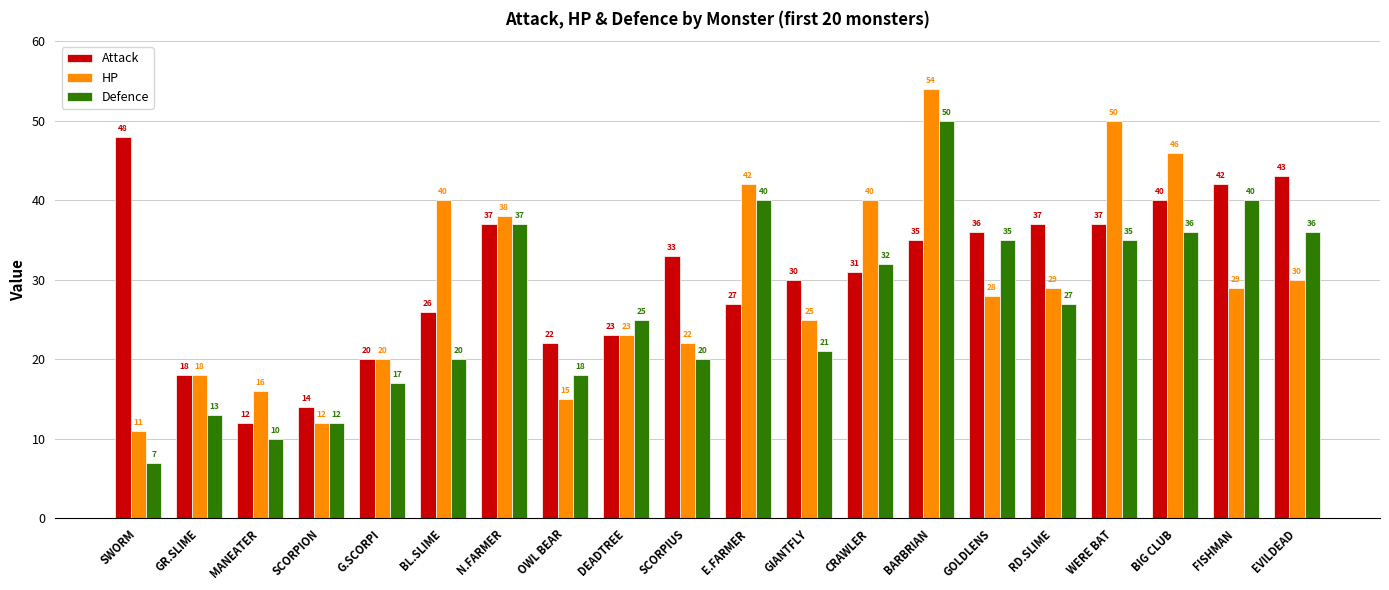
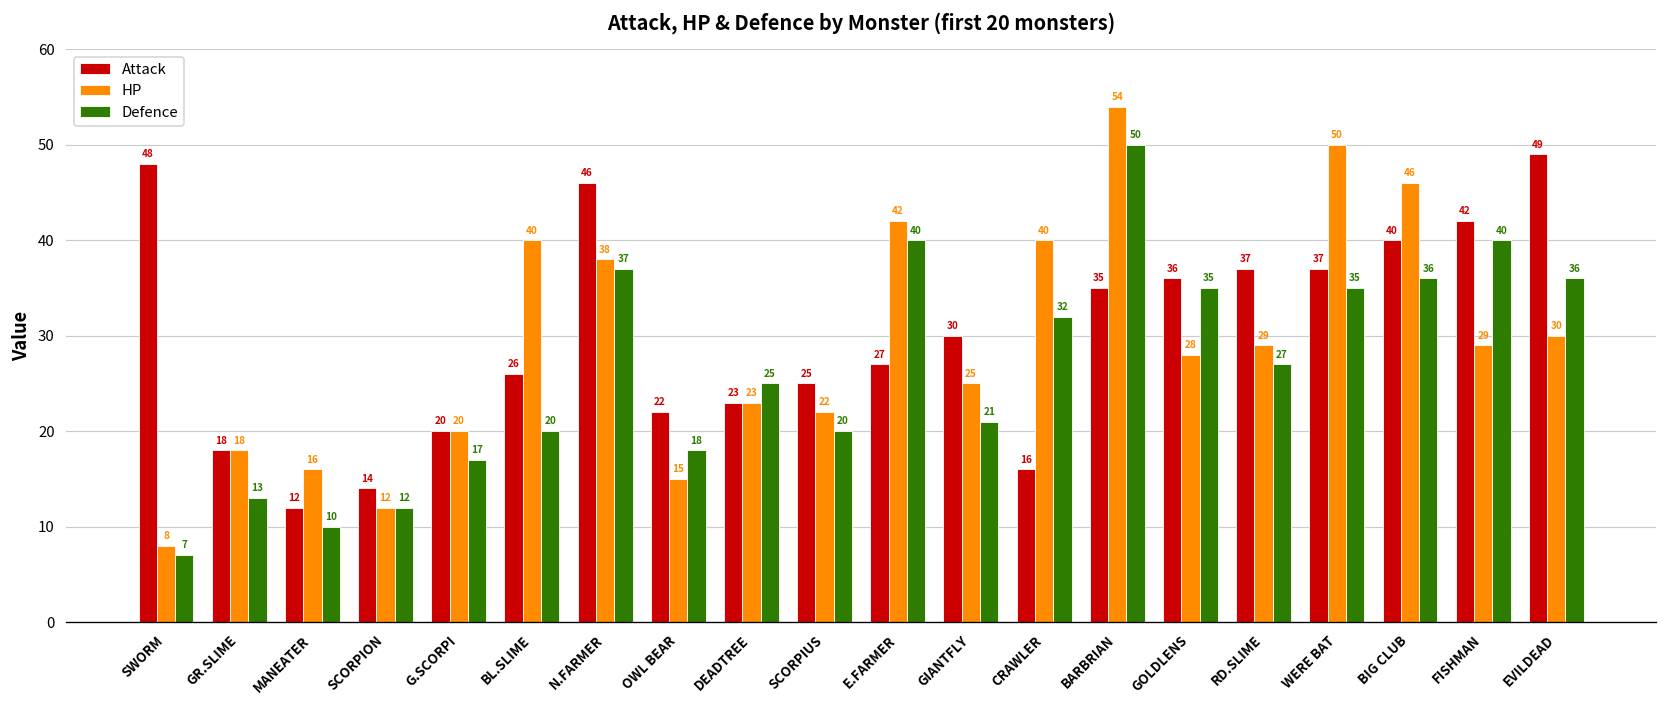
HP, SWORM: 11 -> 8
Attack, N.FARMER: 37 -> 46
Attack, SCORPIUS: 33 -> 25
Attack, CRAWLER: 31 -> 16
Attack, EVILDEAD: 43 -> 49
